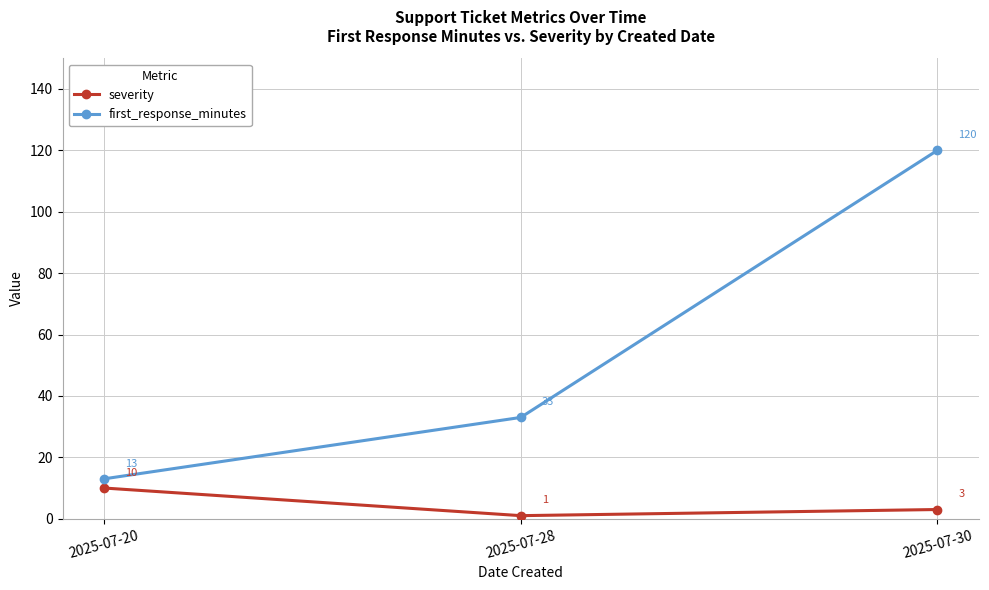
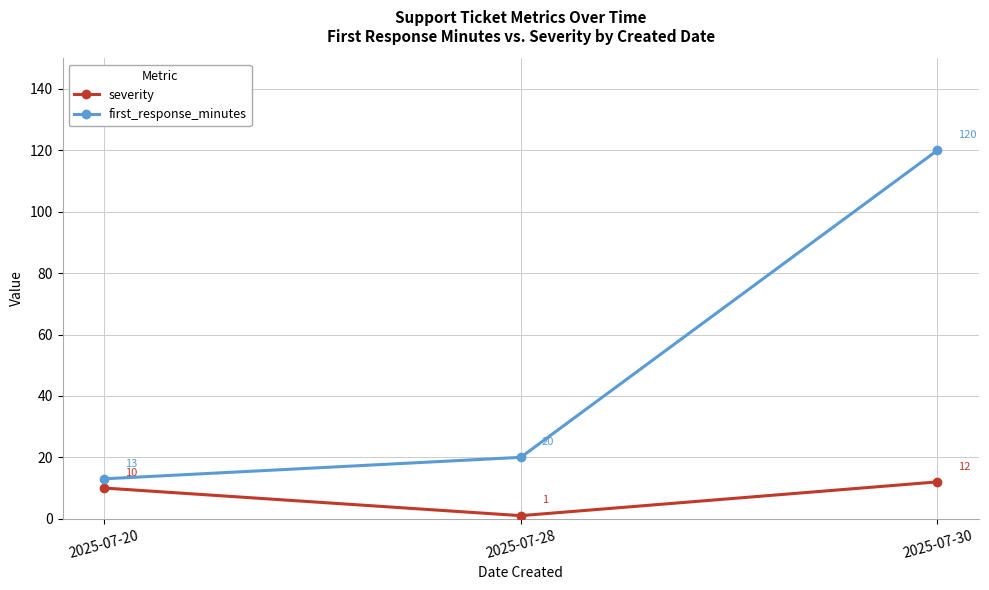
first_response_minutes, 2025-07-28: 33 -> 20
severity, 2025-07-30: 3 -> 12
